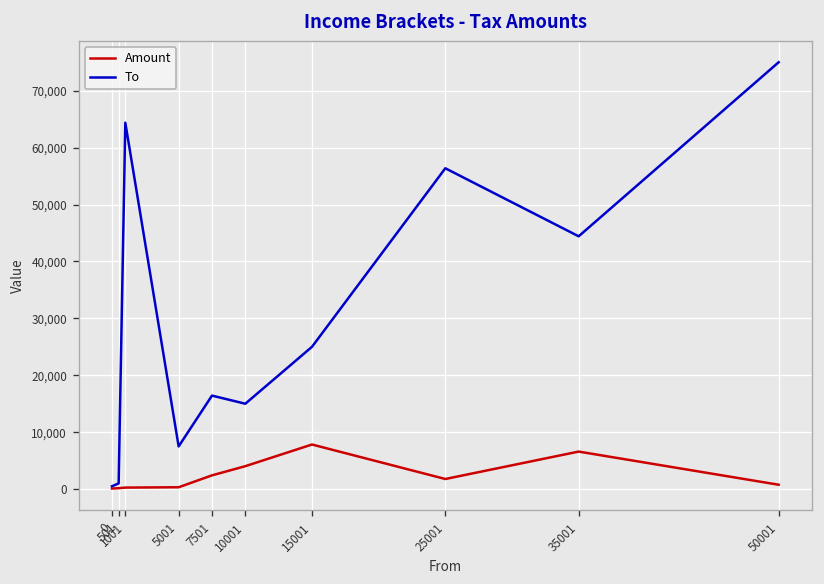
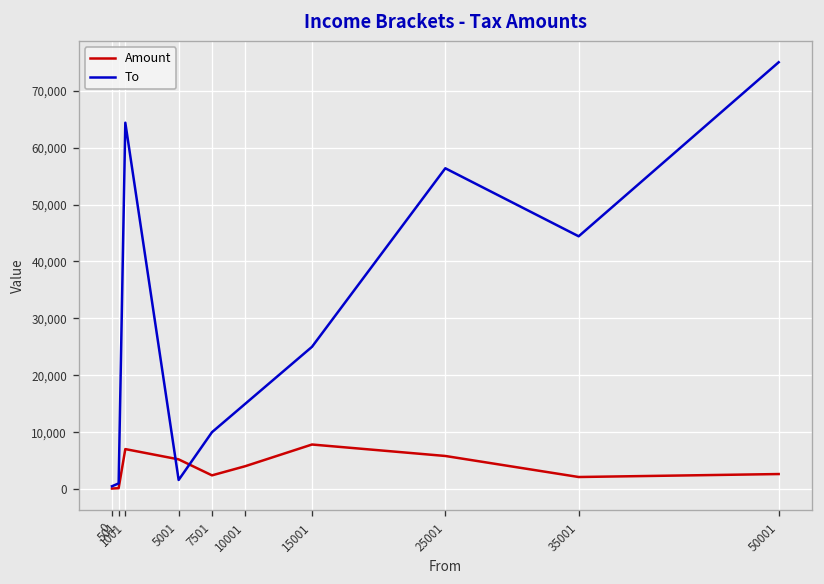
Amount, 1001: 0 -> 7,000
Amount, 5001: 0 -> 5,000
To, 5001: 8,000 -> 2,000
To, 7501: 16,000 -> 10,000
Amount, 25001: 2,000 -> 6,000
Amount, 35001: 7,000 -> 2,000
Amount, 50001: 1,000 -> 3,000
